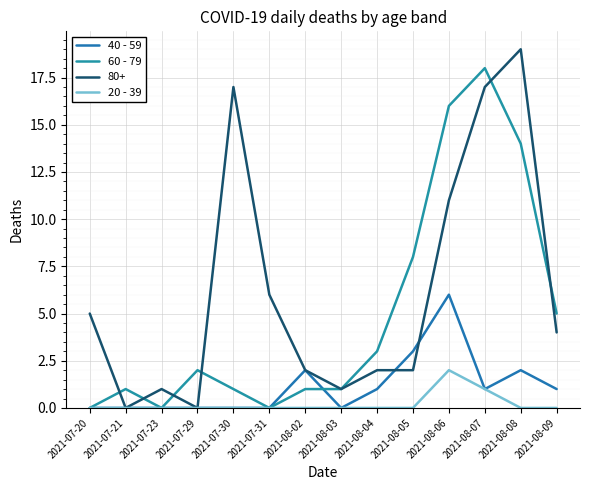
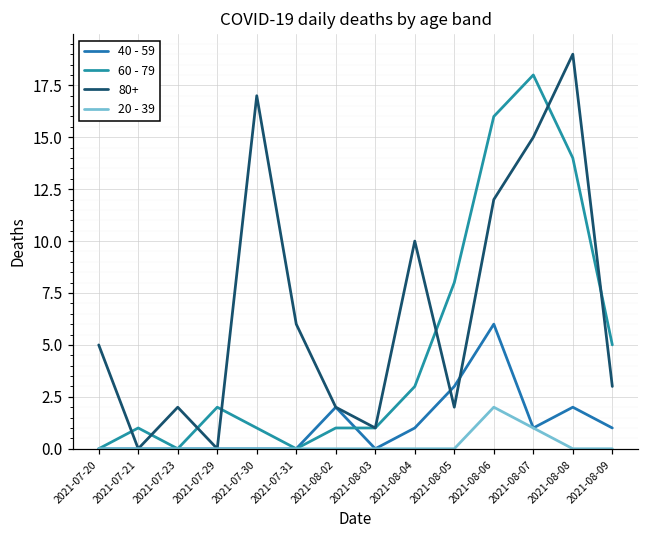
80+, 2021-07-23: 1 -> 2
80+, 2021-08-04: 2 -> 10
80+, 2021-08-06: 11 -> 12
80+, 2021-08-07: 17 -> 15
80+, 2021-08-09: 4 -> 3
